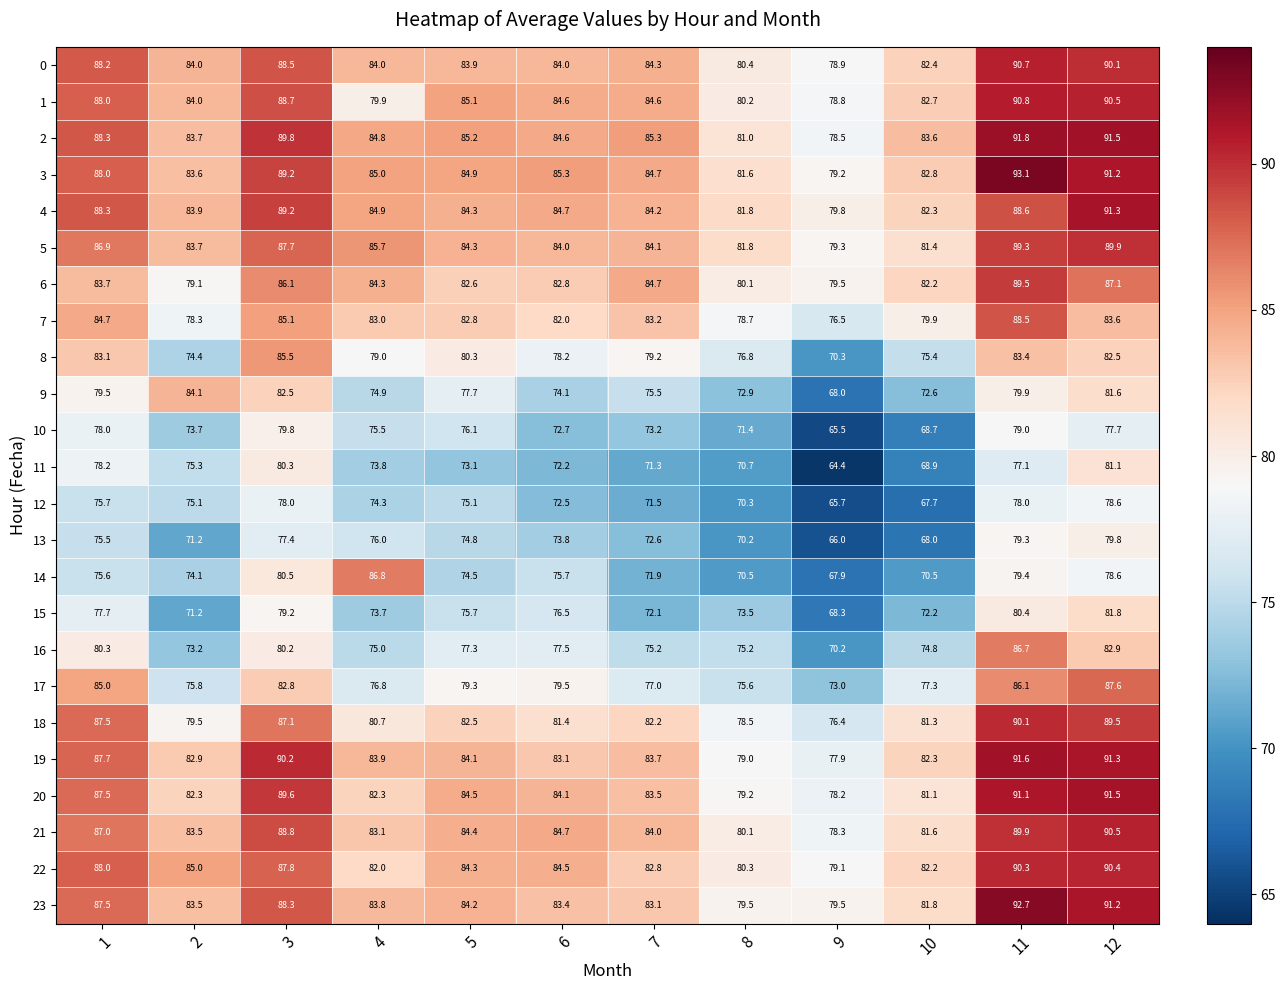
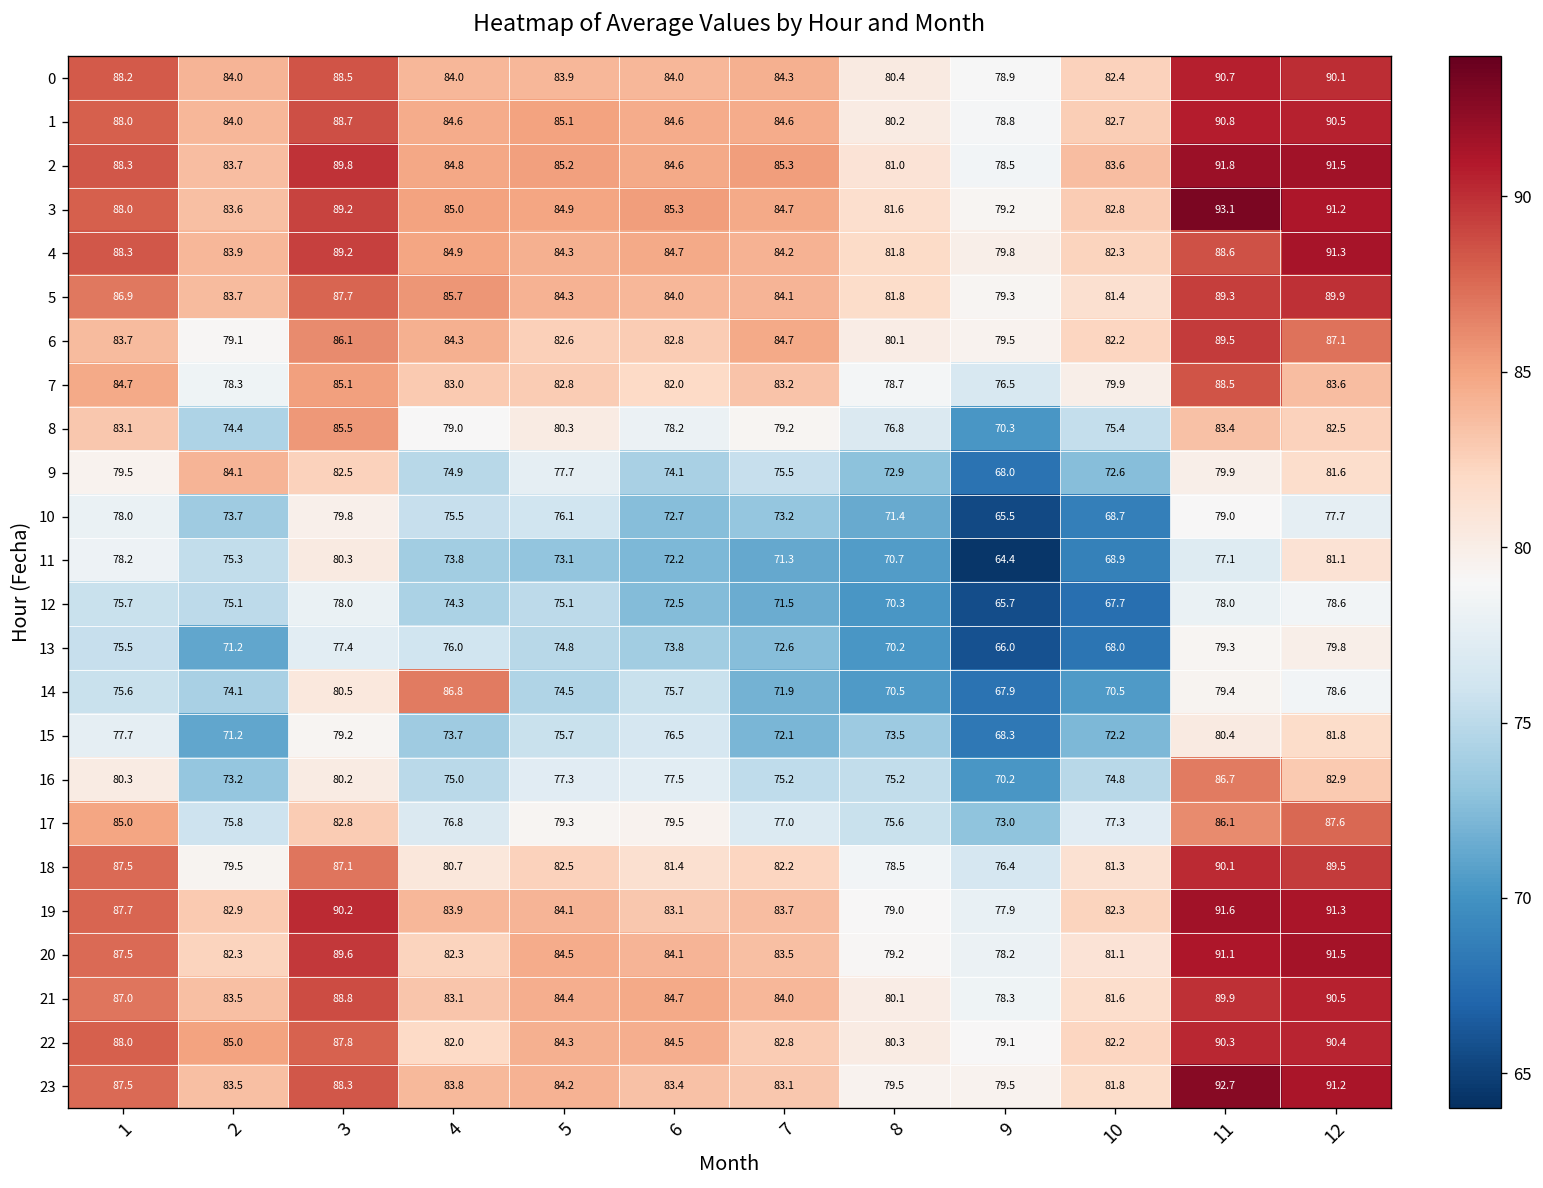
1, 4: 79.9 -> 84.6
